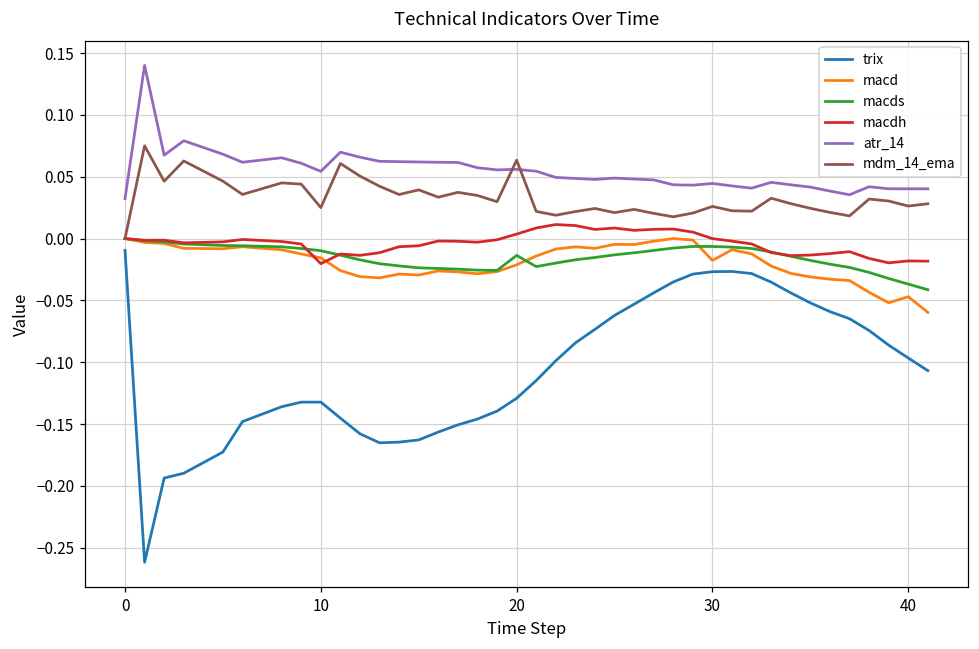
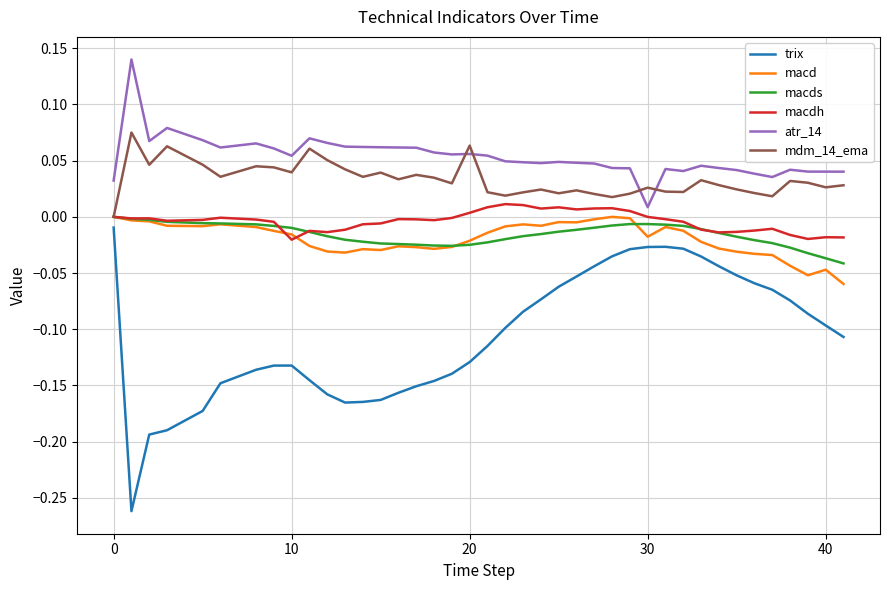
mdm_14_ema, 10: 0.025 -> 0.040
macds, 20: -0.014 -> -0.025
atr_14, 30: 0.045 -> 0.009
